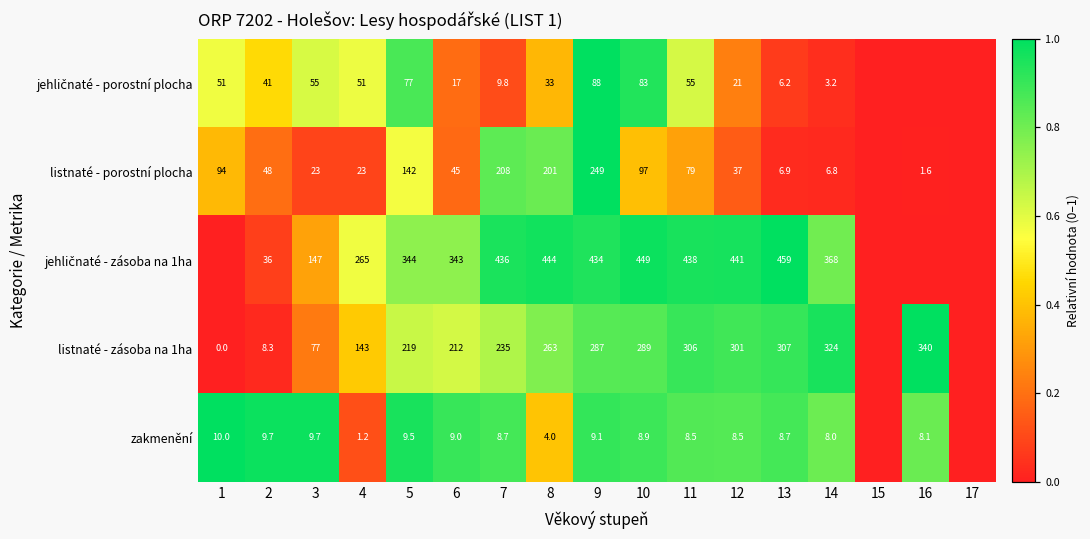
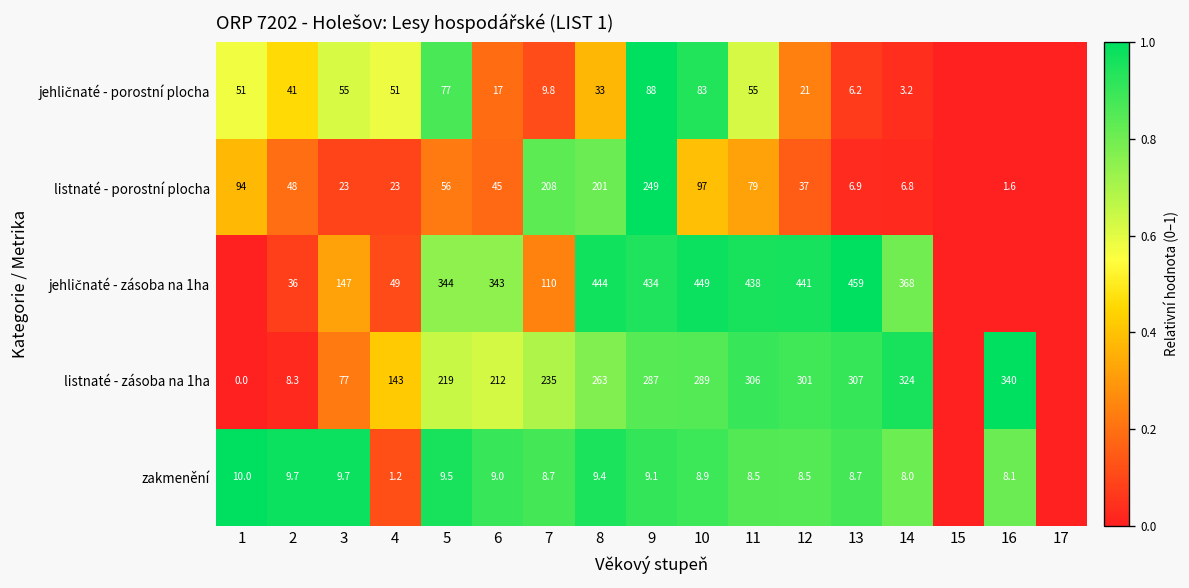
listnaté - porostní plocha, 5: 142 -> 56
jehličnaté - zásoba na 1ha, 4: 265 -> 49
jehličnaté - zásoba na 1ha, 7: 436 -> 110
zakmenění, 8: 4.0 -> 9.4
